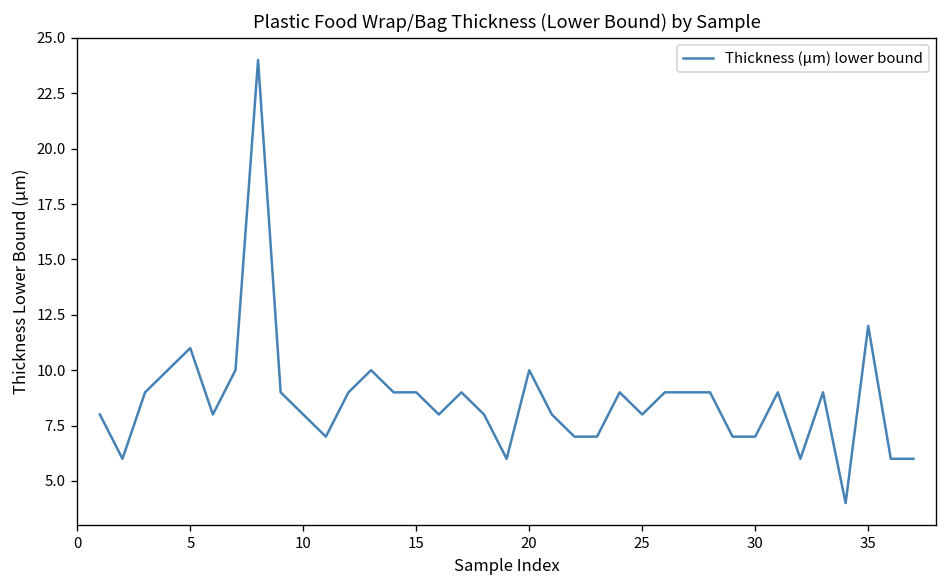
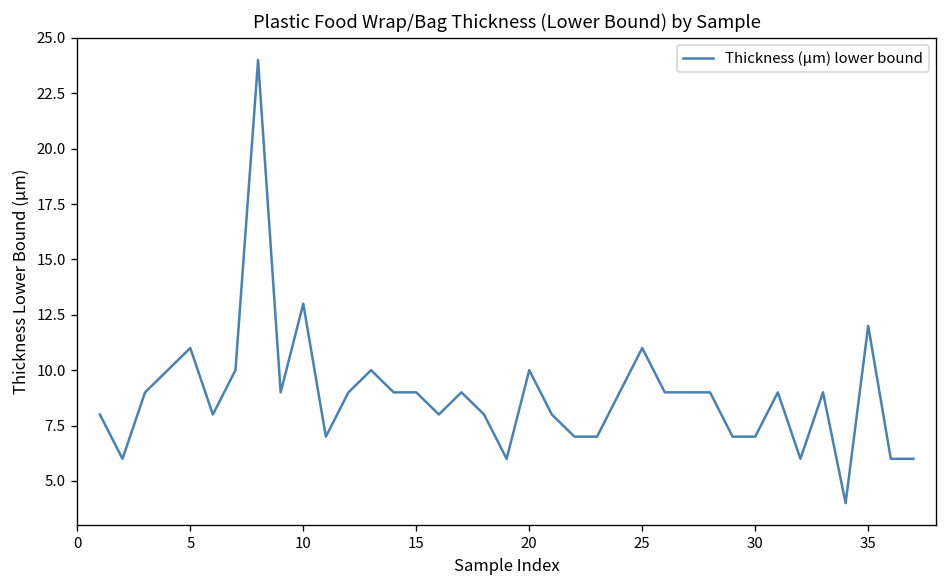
10: 8 -> 13
25: 8 -> 11
